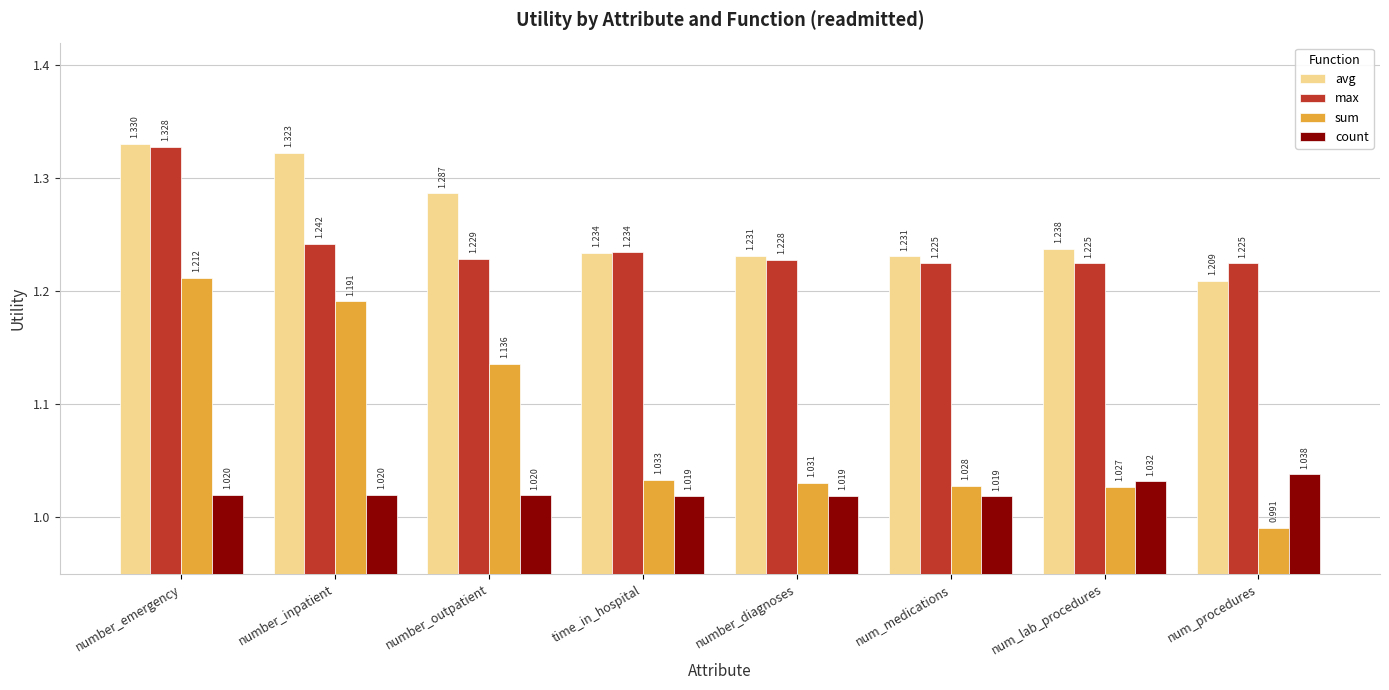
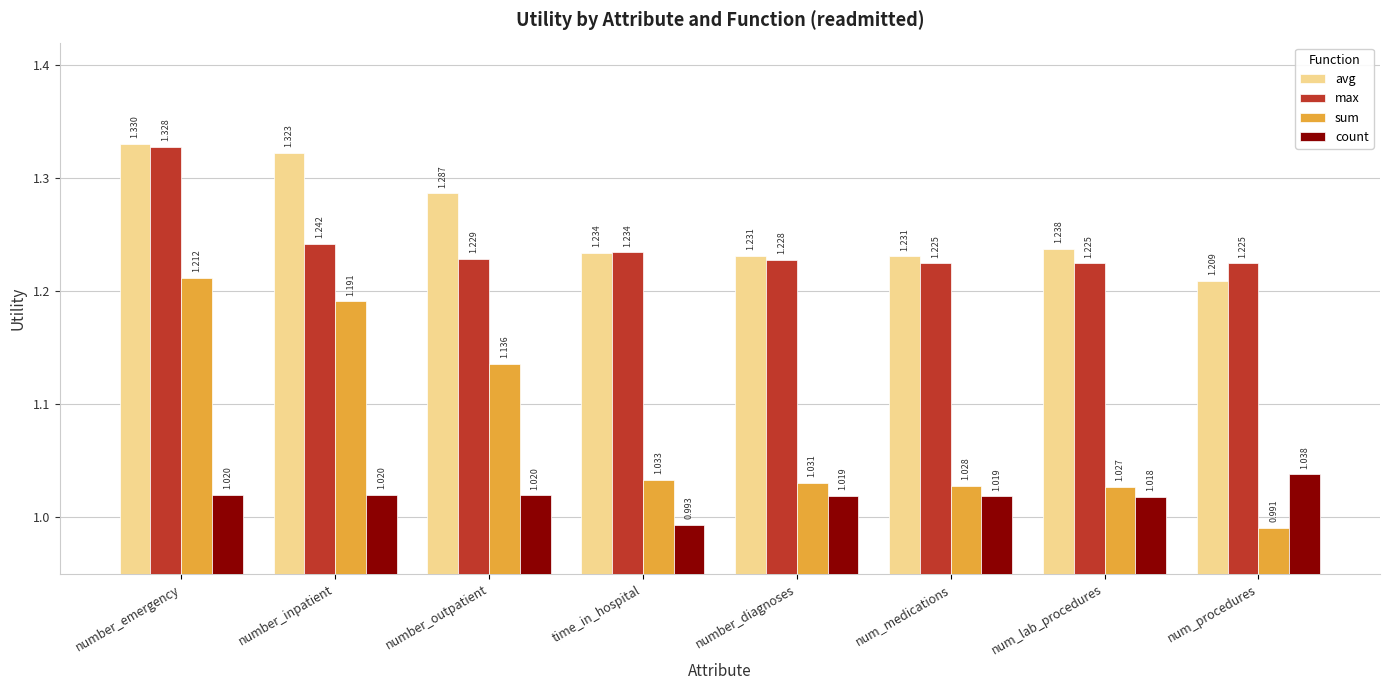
count, time_in_hospital: 1.019 -> 0.993
count, num_lab_procedures: 1.032 -> 1.018
